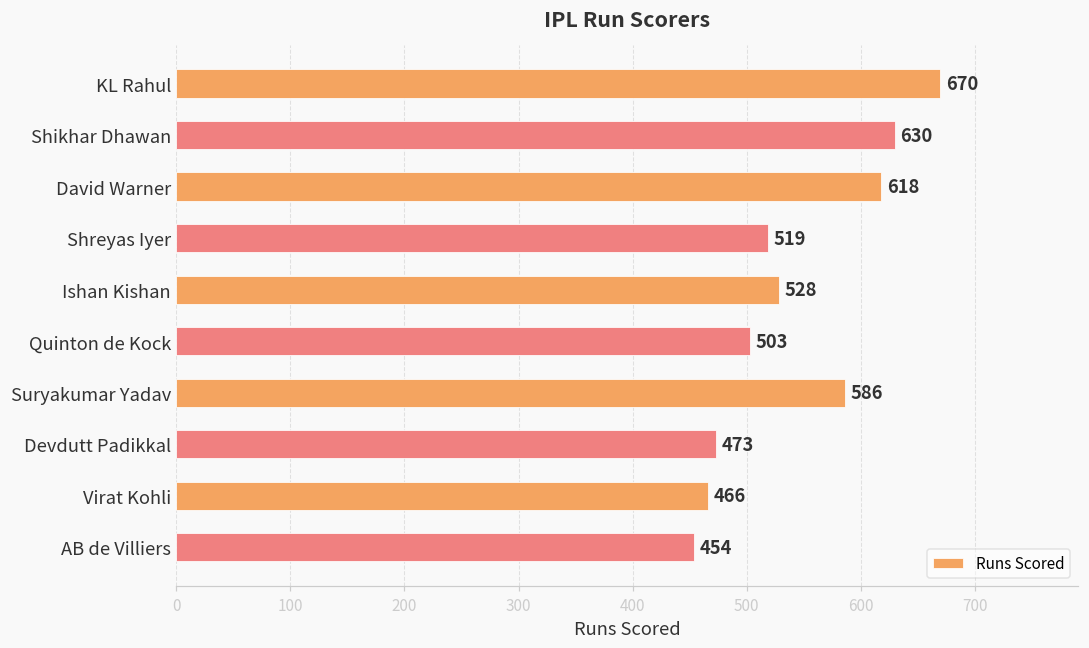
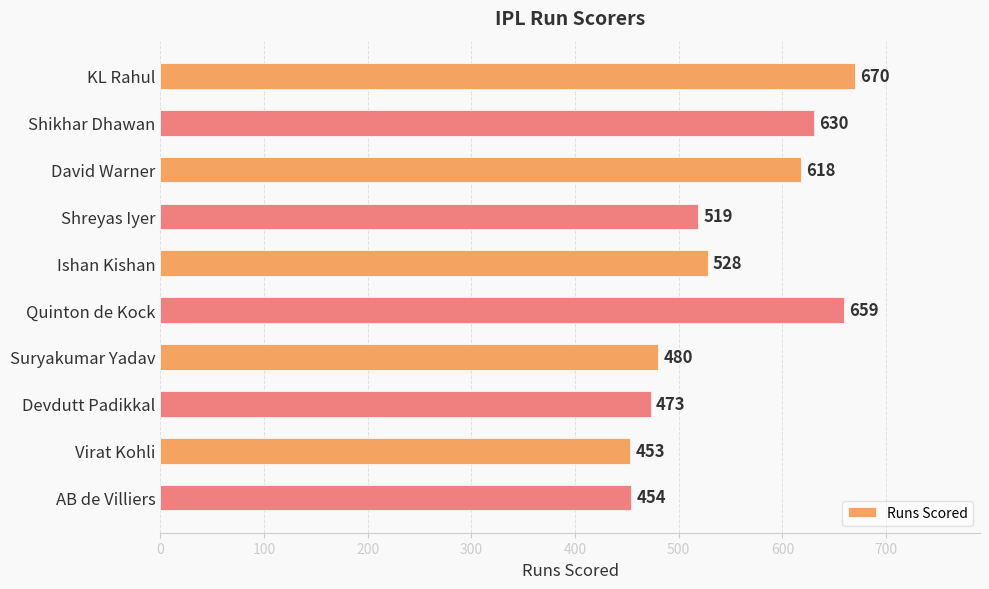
Quinton de Kock: 503 -> 659
Suryakumar Yadav: 586 -> 480
Virat Kohli: 466 -> 453
